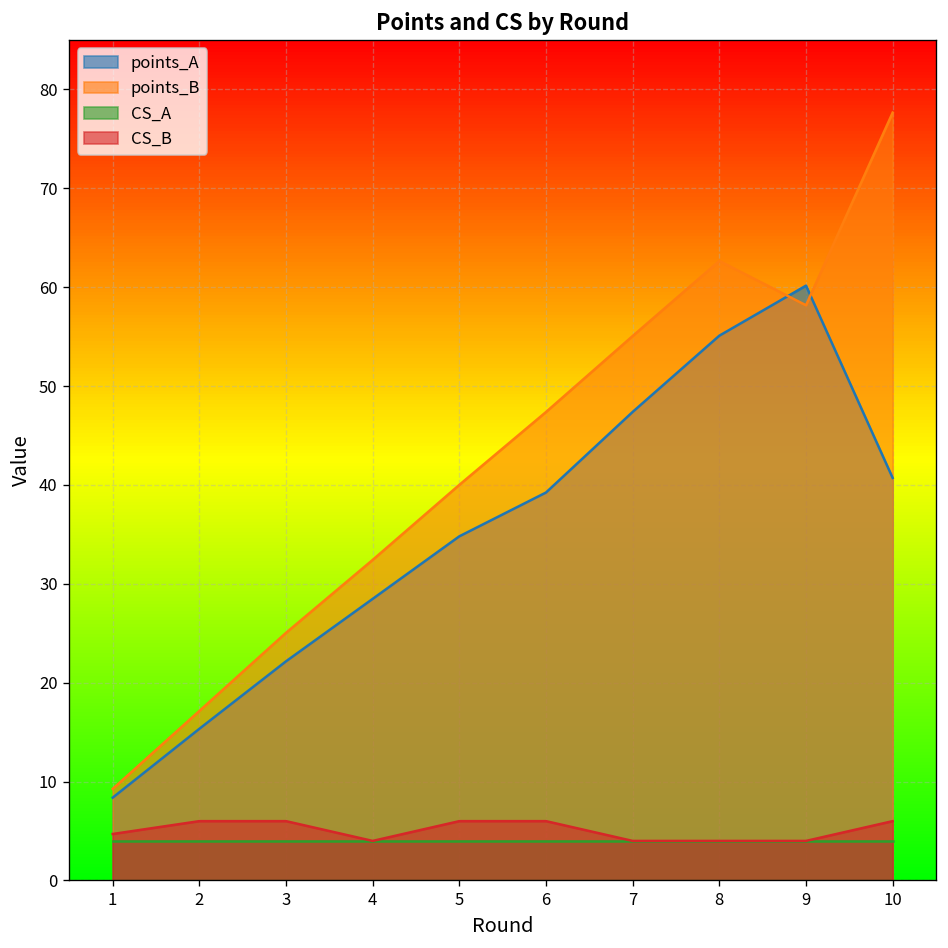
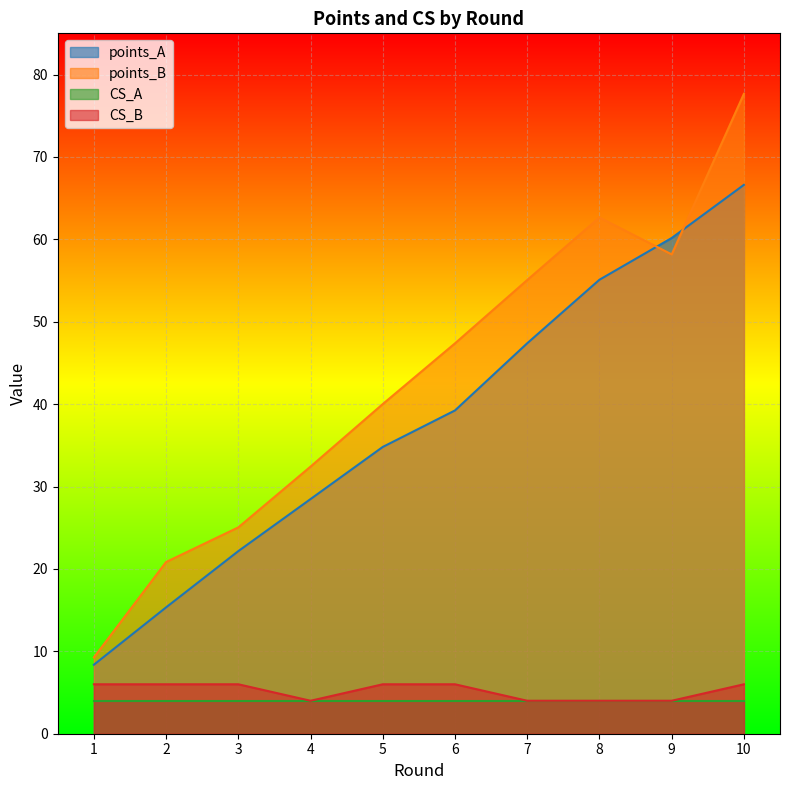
CS_B, 1: 5 -> 6
points_B, 2: 17 -> 21
points_A, 10: 41 -> 67
